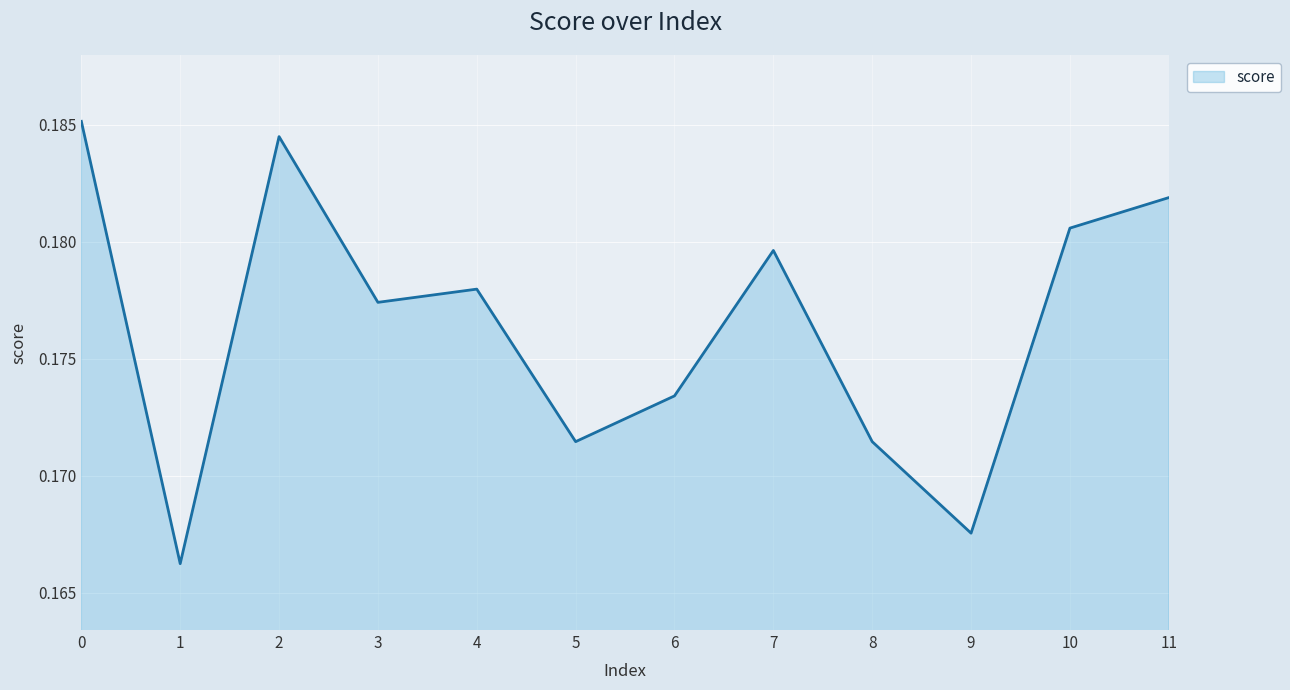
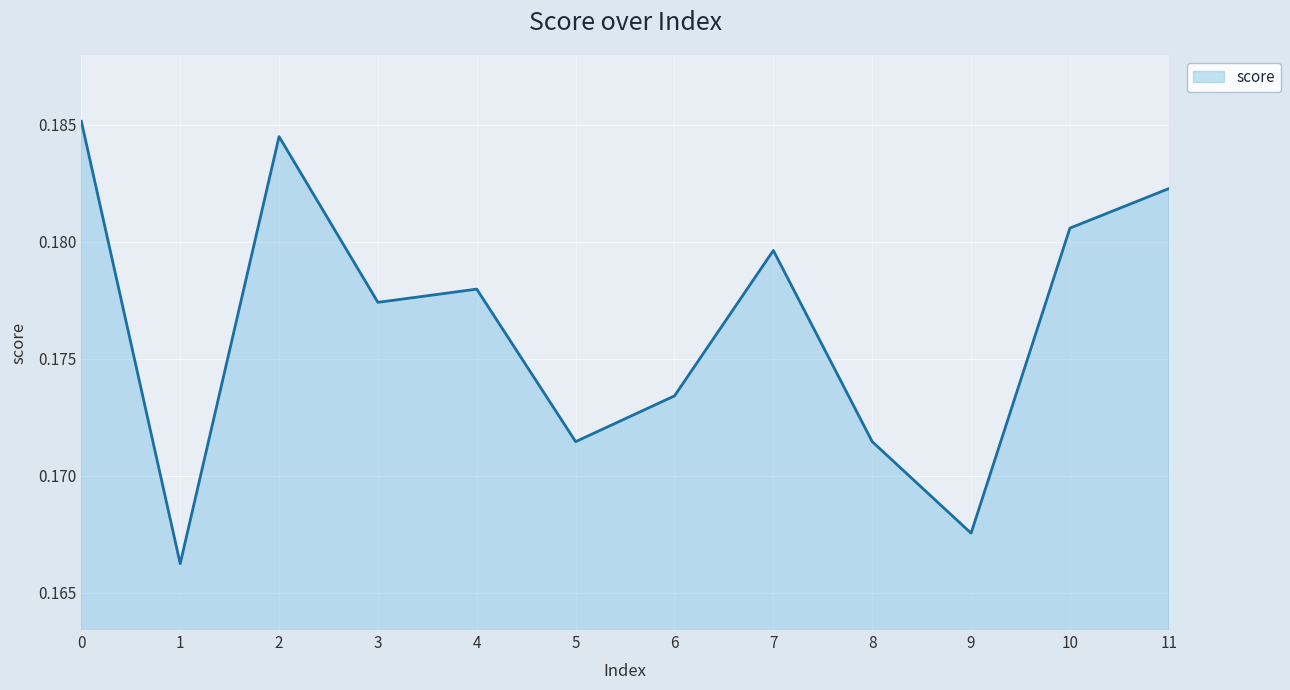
11: 0.1819 -> 0.1823
